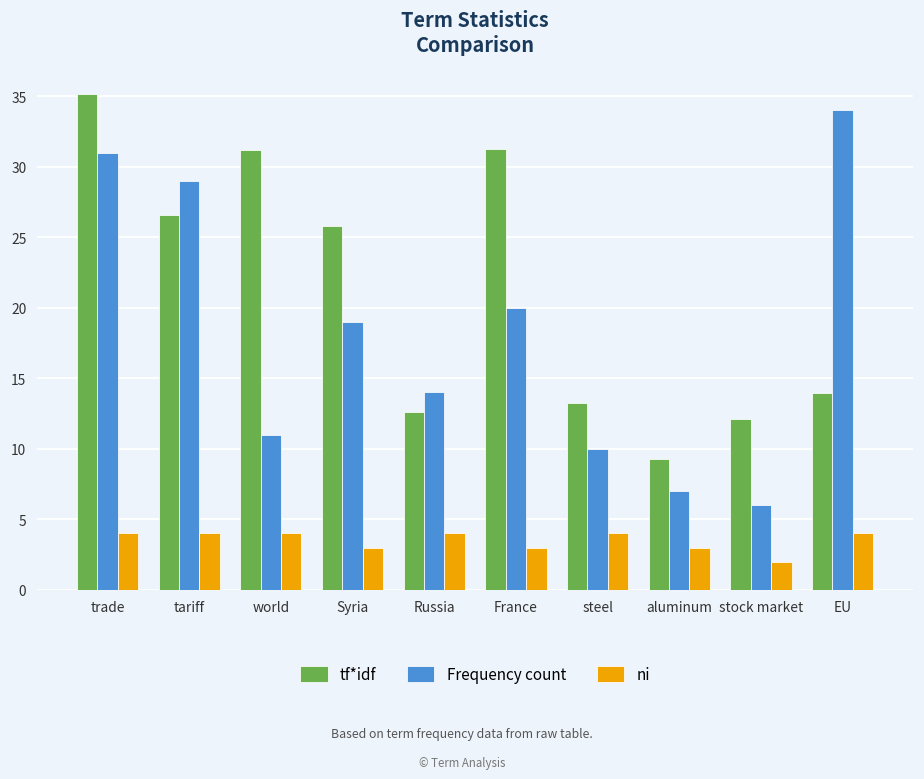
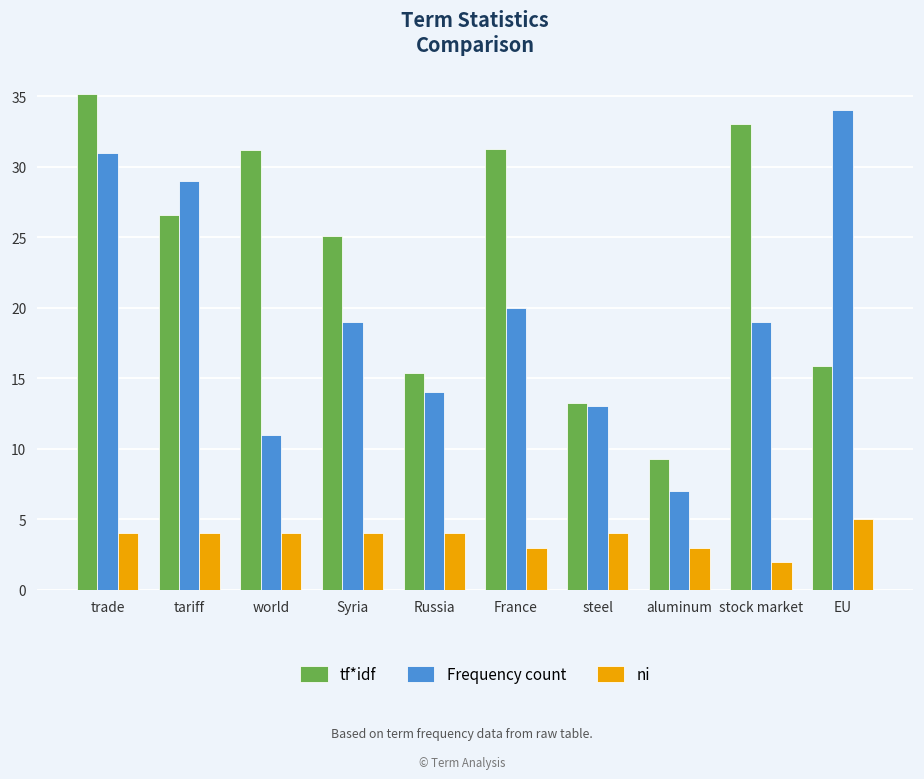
tf*idf, Syria: 25.8 -> 25.1
ni, Syria: 3 -> 4
tf*idf, Russia: 12.6 -> 15.4
Frequency count, steel: 10 -> 13
tf*idf, stock market: 12.1 -> 33.0
Frequency count, stock market: 6 -> 19
tf*idf, EU: 14.0 -> 15.9
ni, EU: 4 -> 5
